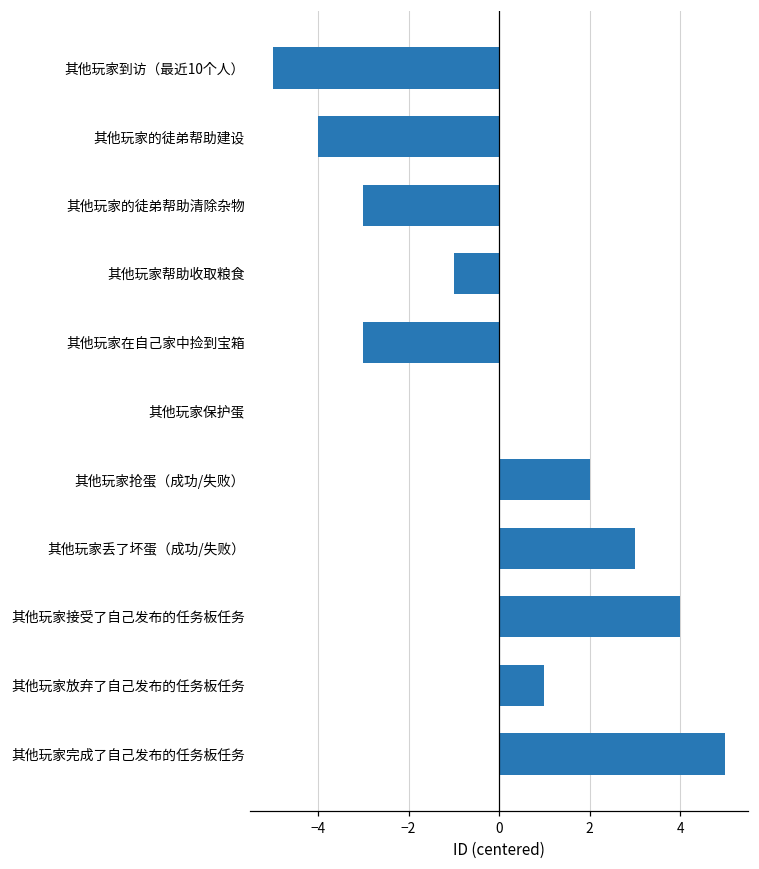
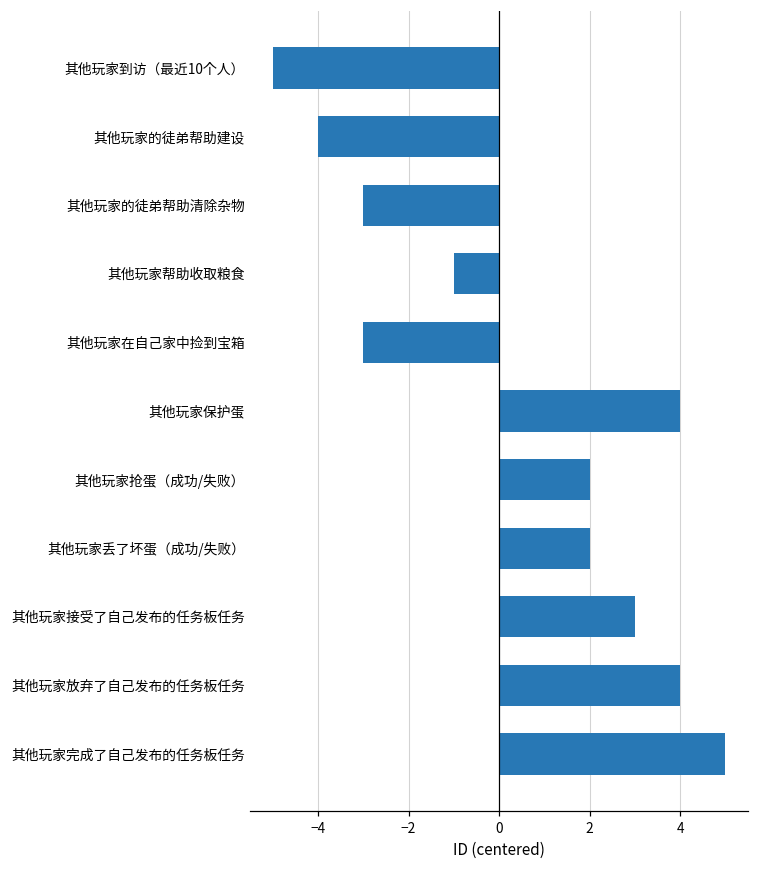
其他玩家保护蛋: 0.0 -> 4.0
其他玩家丢了坏蛋（成功/失败）: 3.0 -> 2.0
其他玩家接受了自己发布的任务板任务: 4.0 -> 3.0
其他玩家放弃了自己发布的任务板任务: 1.0 -> 4.0
